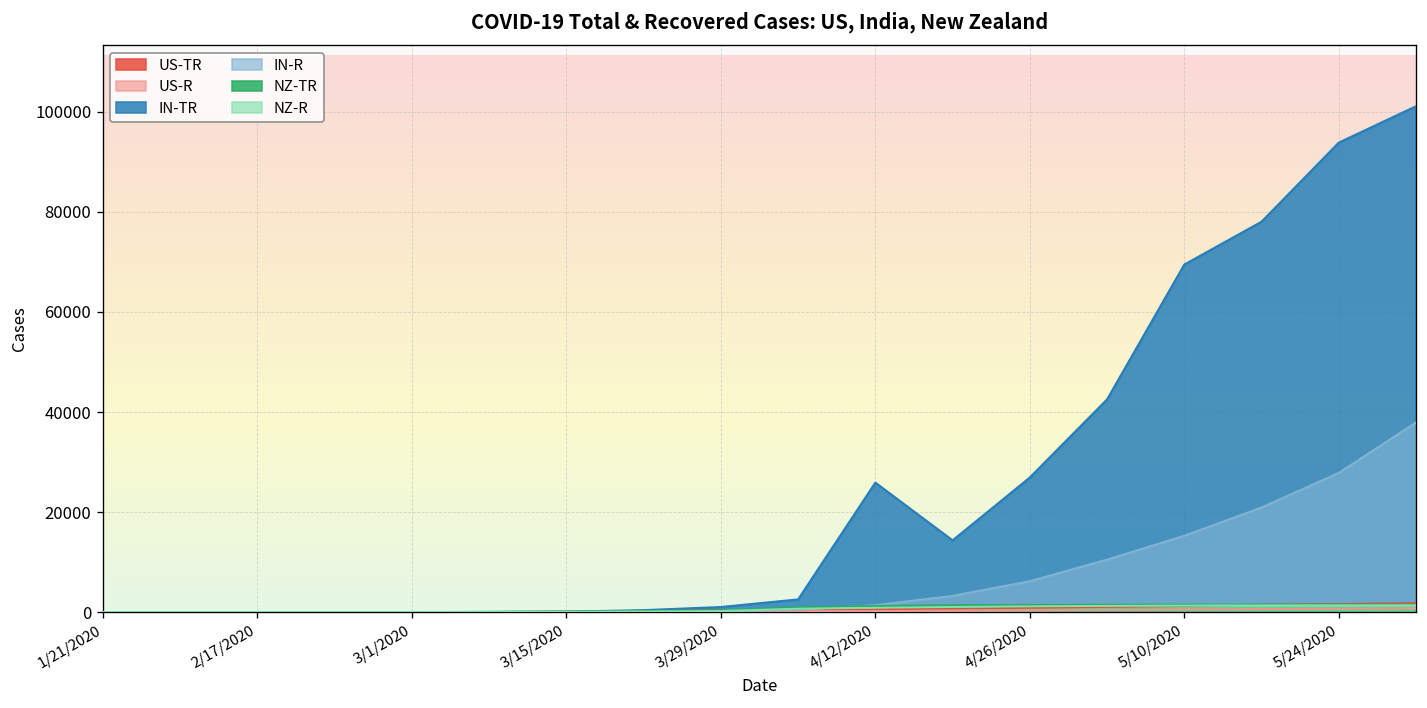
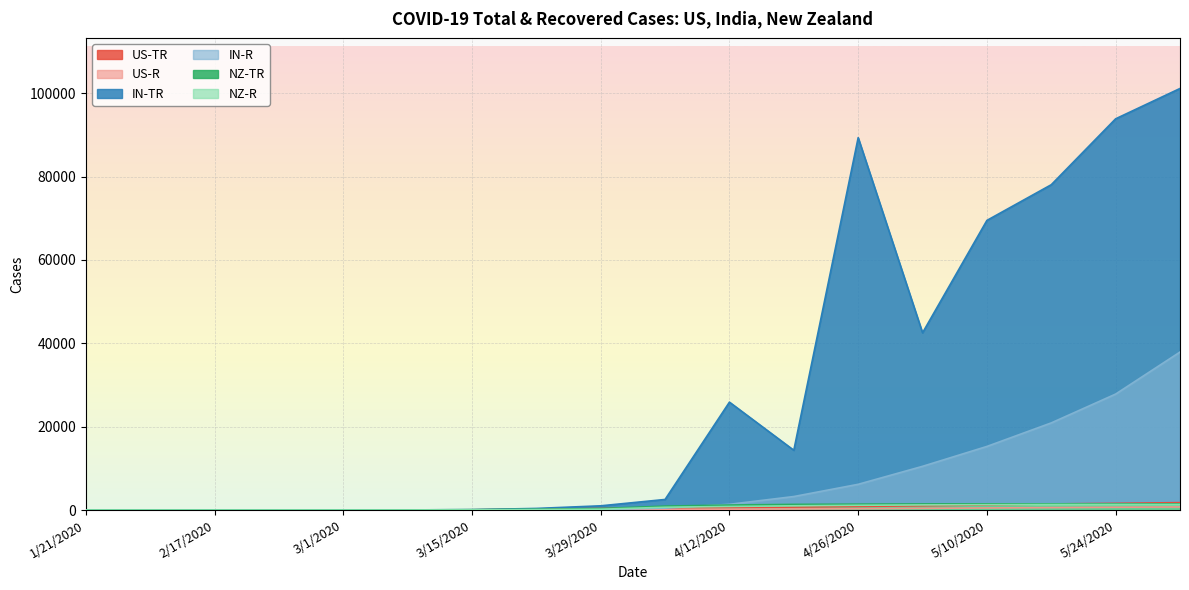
IN-TR, 4/26/2020: 27000 -> 89000
